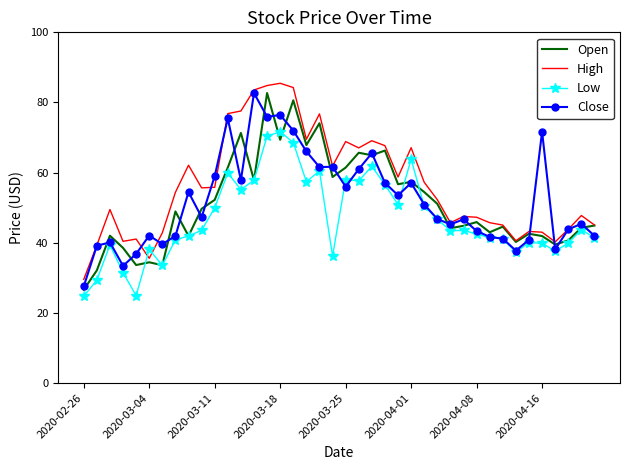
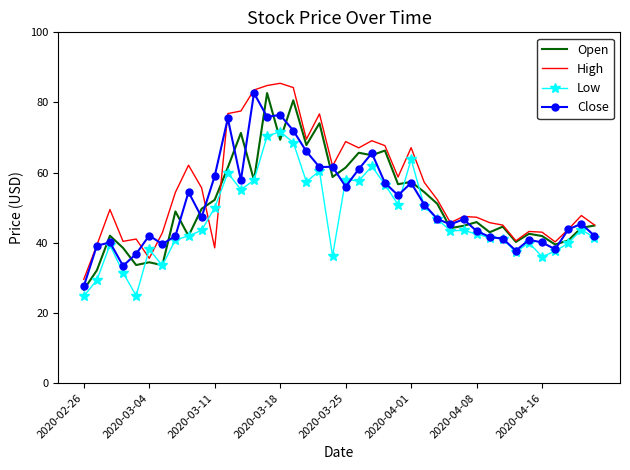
High, 2020-03-11: 56 -> 39
Low, 2020-04-16: 40 -> 36
Close, 2020-04-16: 72 -> 40
